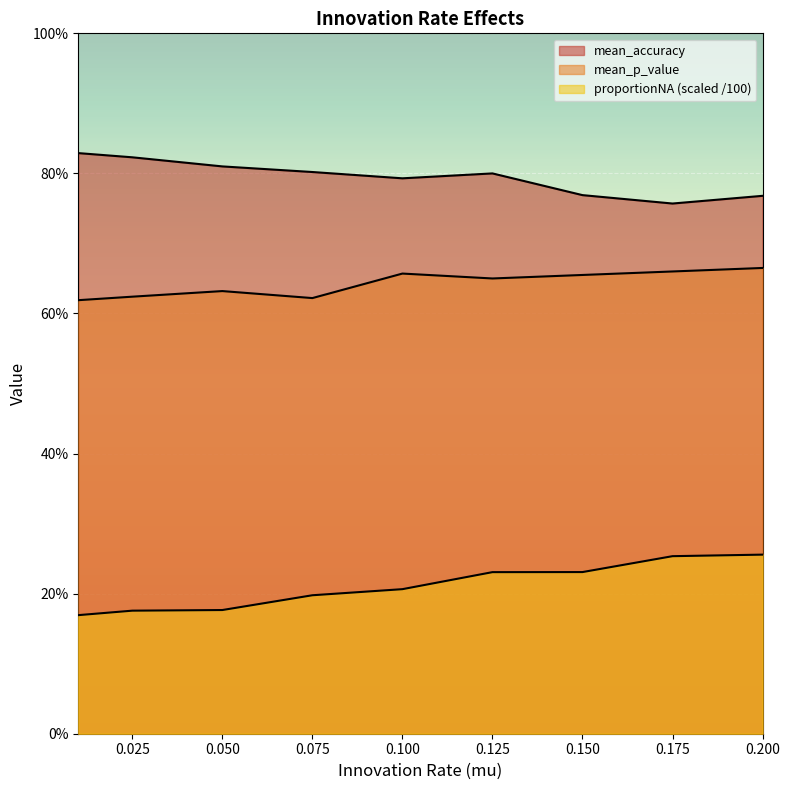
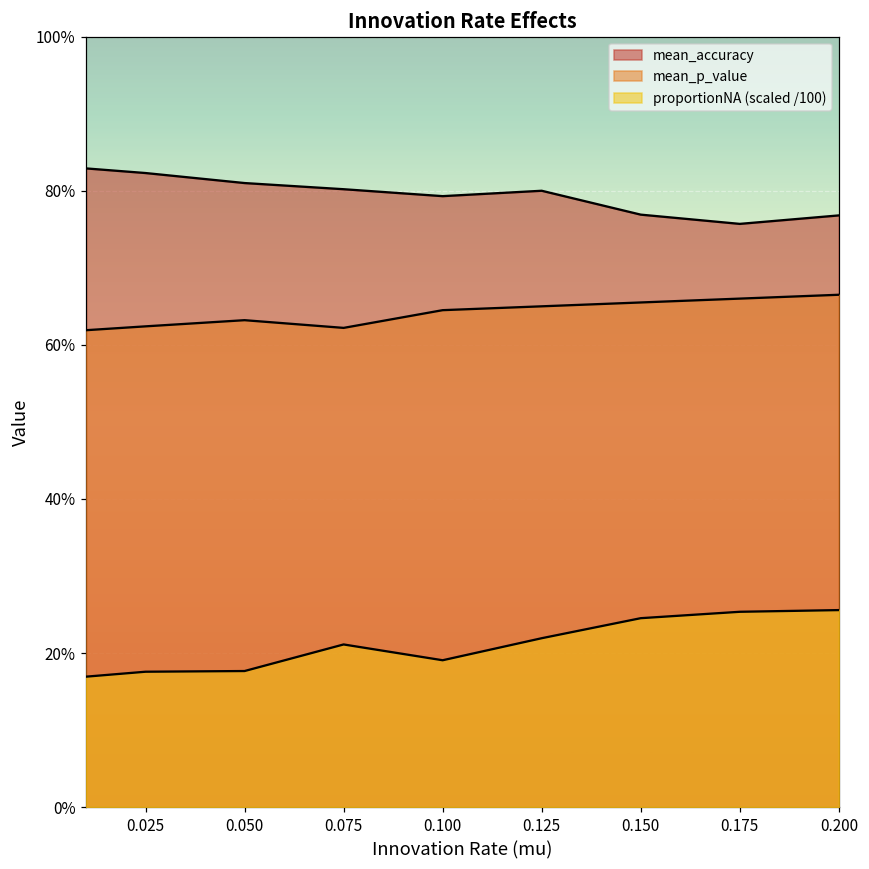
proportionNA (scaled /100), 0.075: 20% -> 21%
mean_p_value, 0.100: 66% -> 65%
proportionNA (scaled /100), 0.100: 21% -> 19%
proportionNA (scaled /100), 0.125: 23% -> 22%
proportionNA (scaled /100), 0.150: 23% -> 25%
